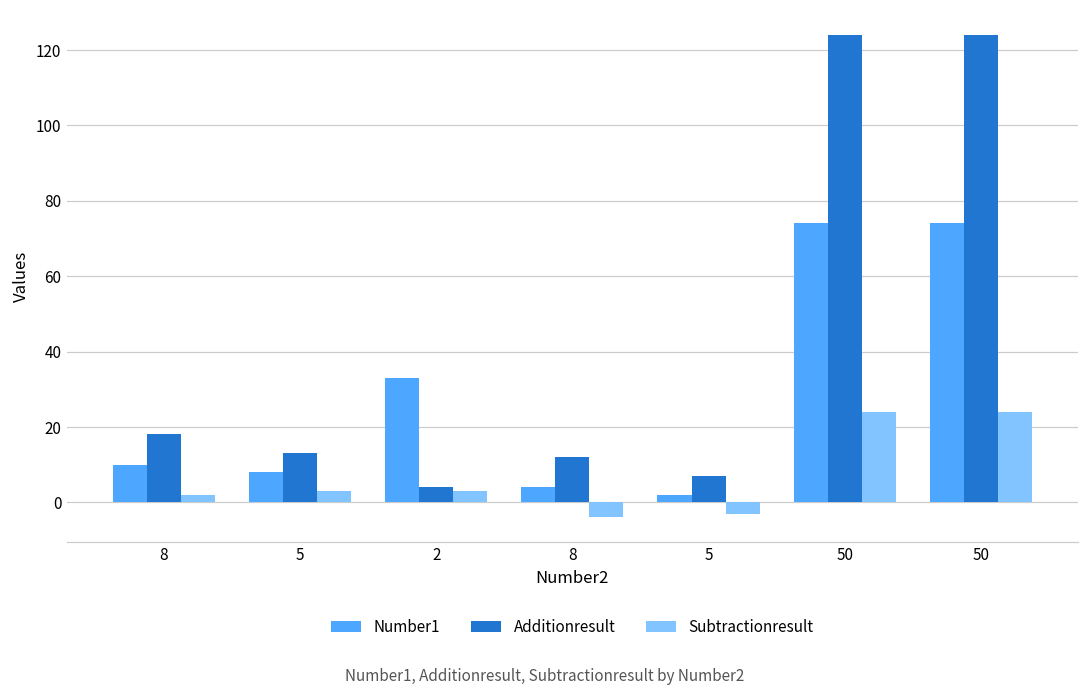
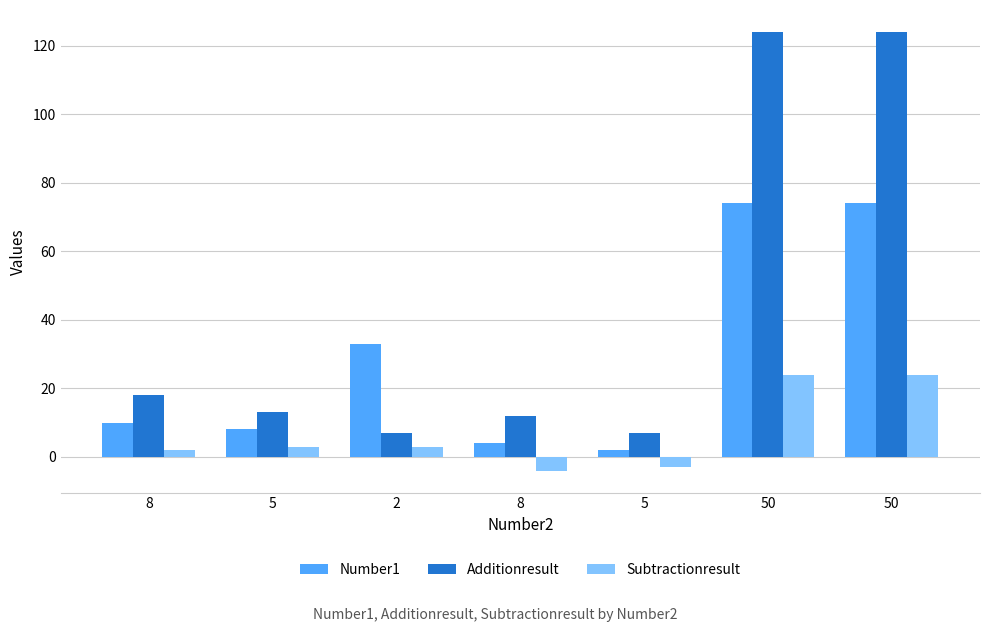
Additionresult, 2: 4 -> 7
